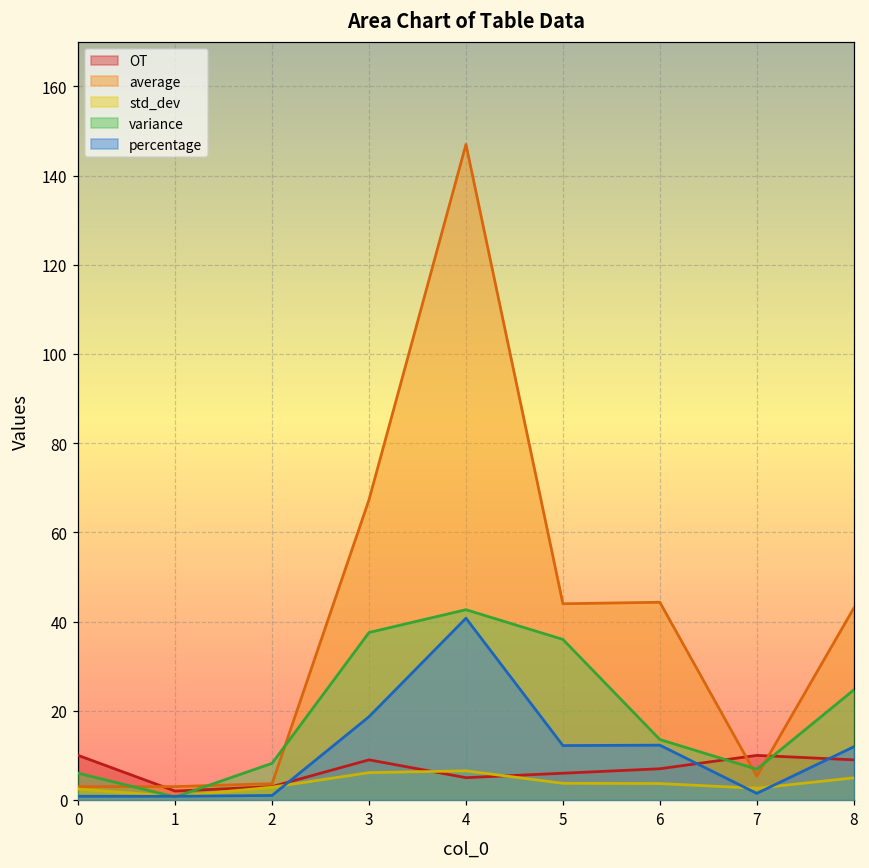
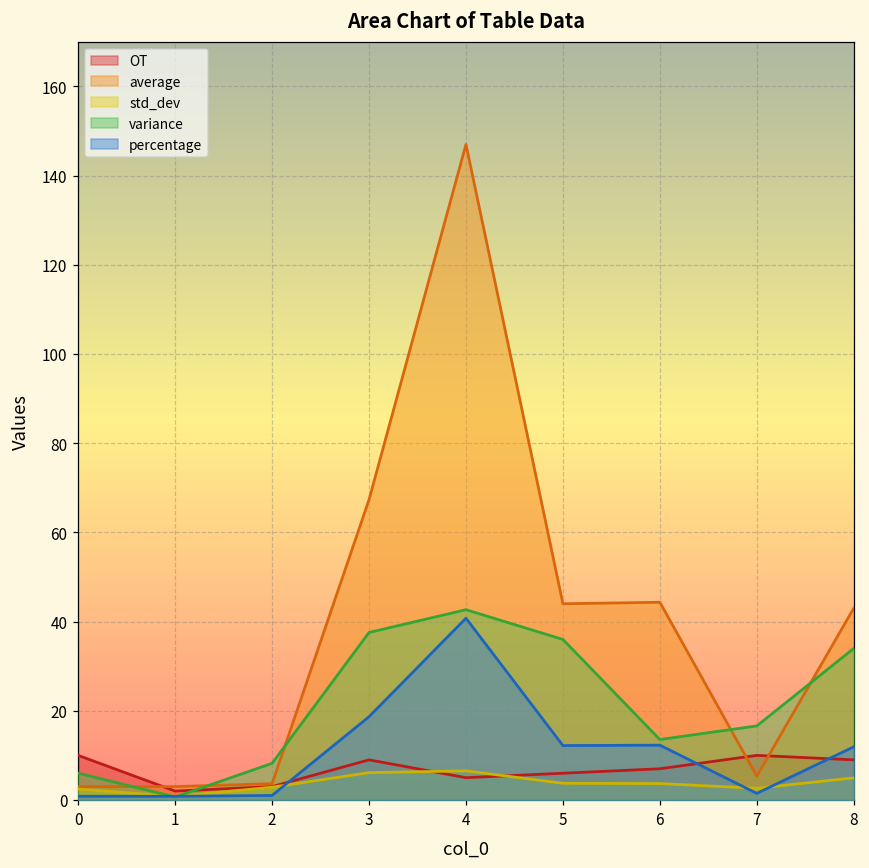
variance, 7: 7 -> 17
variance, 8: 25 -> 34
